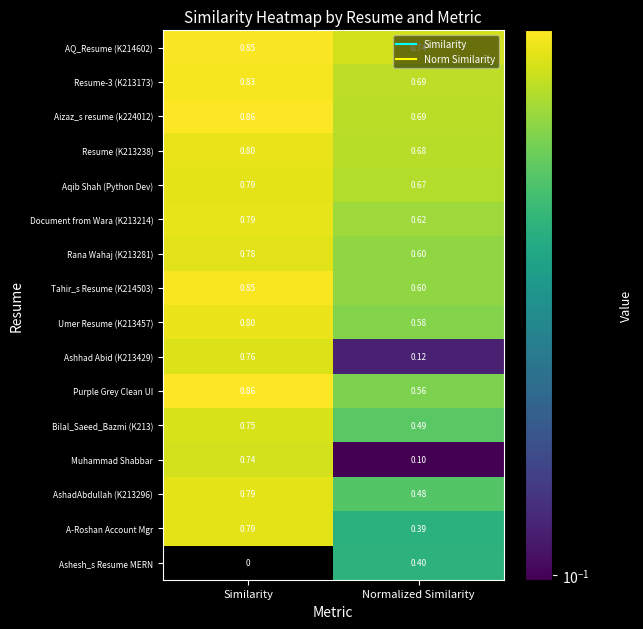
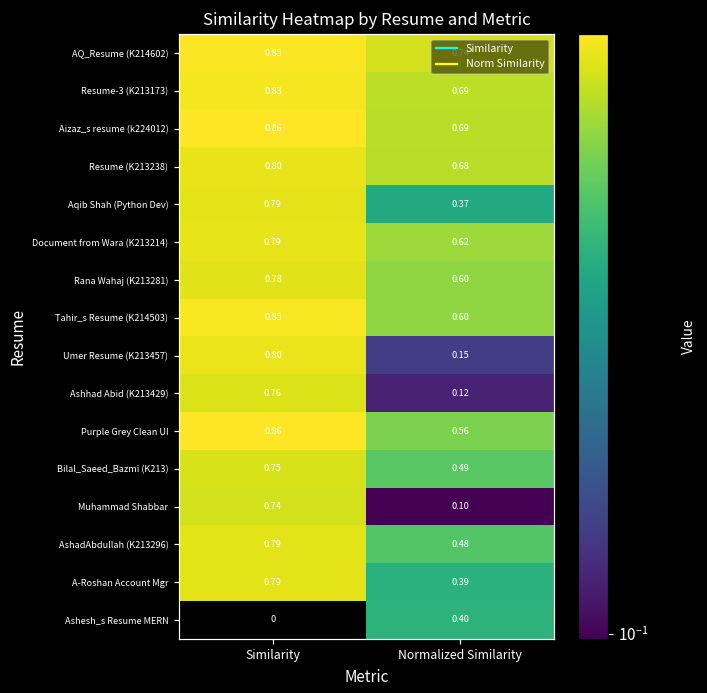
Aqib Shah (Python Dev), Normalized Similarity: 0.67 -> 0.37
Umer Resume (K213457), Normalized Similarity: 0.58 -> 0.15
